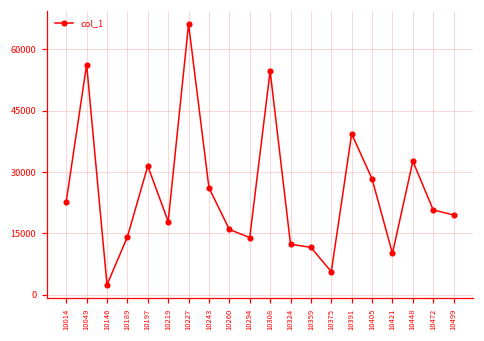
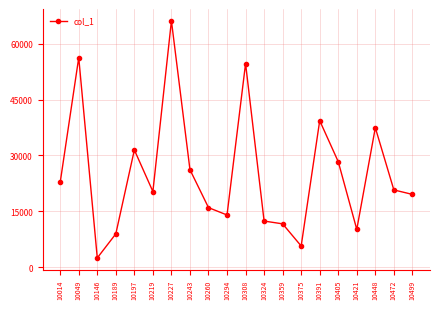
10189: 14000 -> 9000
10219: 18000 -> 20000
10448: 33000 -> 37000
